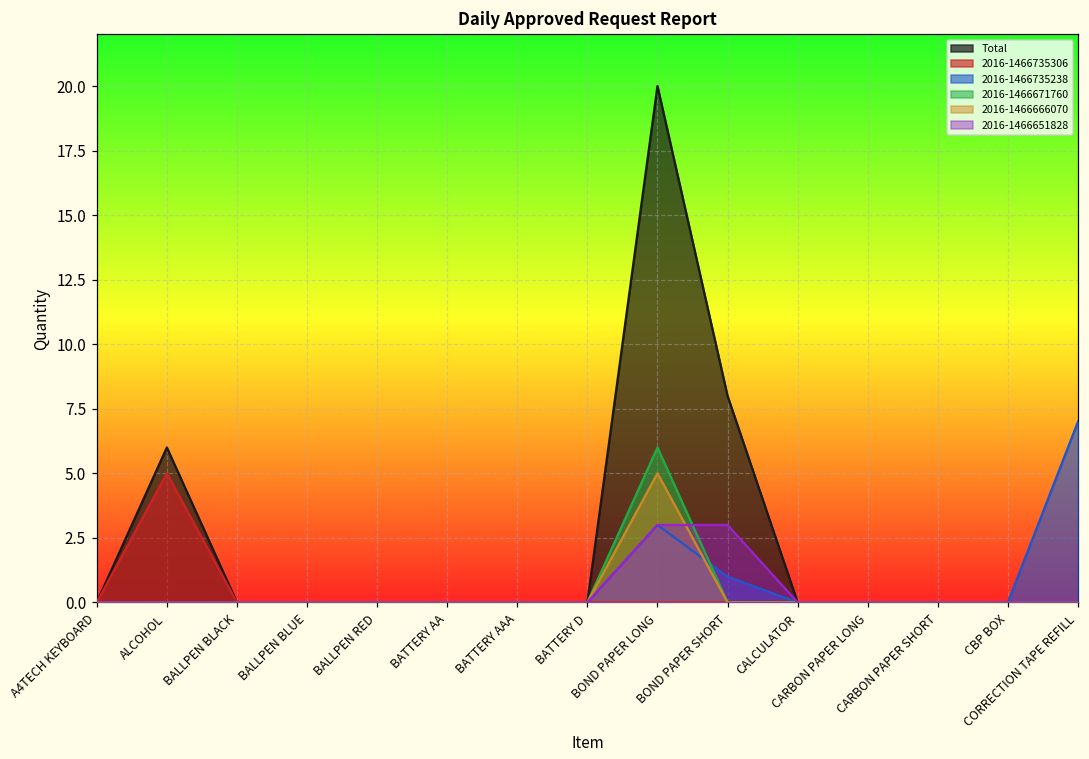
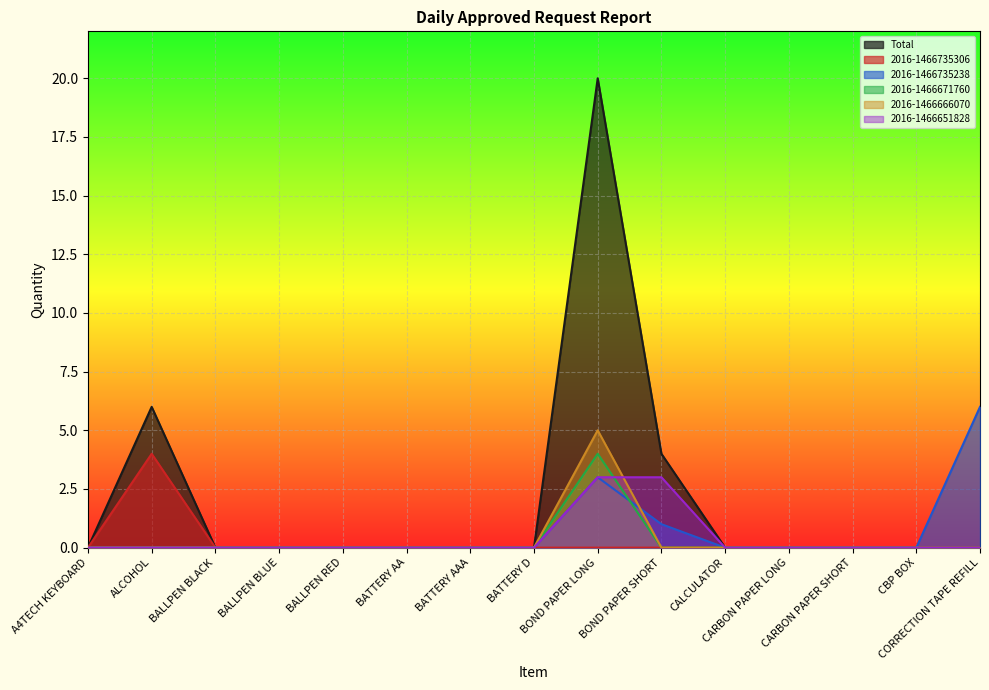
2016-1466735306, ALCOHOL: 5 -> 4
2016-1466671760, BOND PAPER LONG: 6 -> 4
Total, BOND PAPER SHORT: 8 -> 4
2016-1466735238, CORRECTION TAPE REFILL: 7 -> 6
